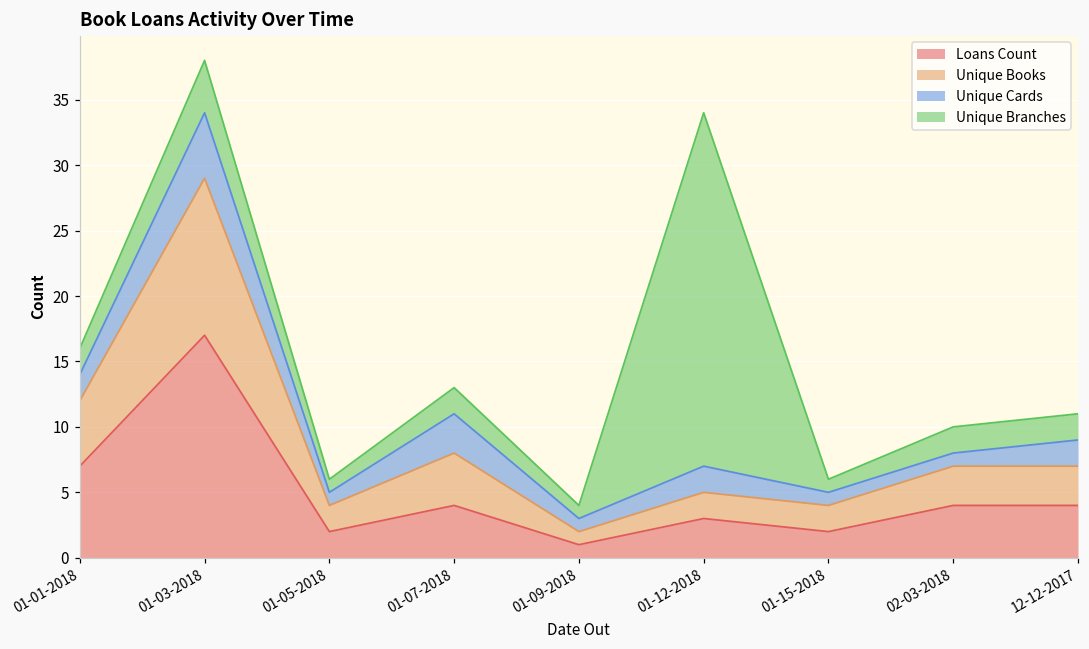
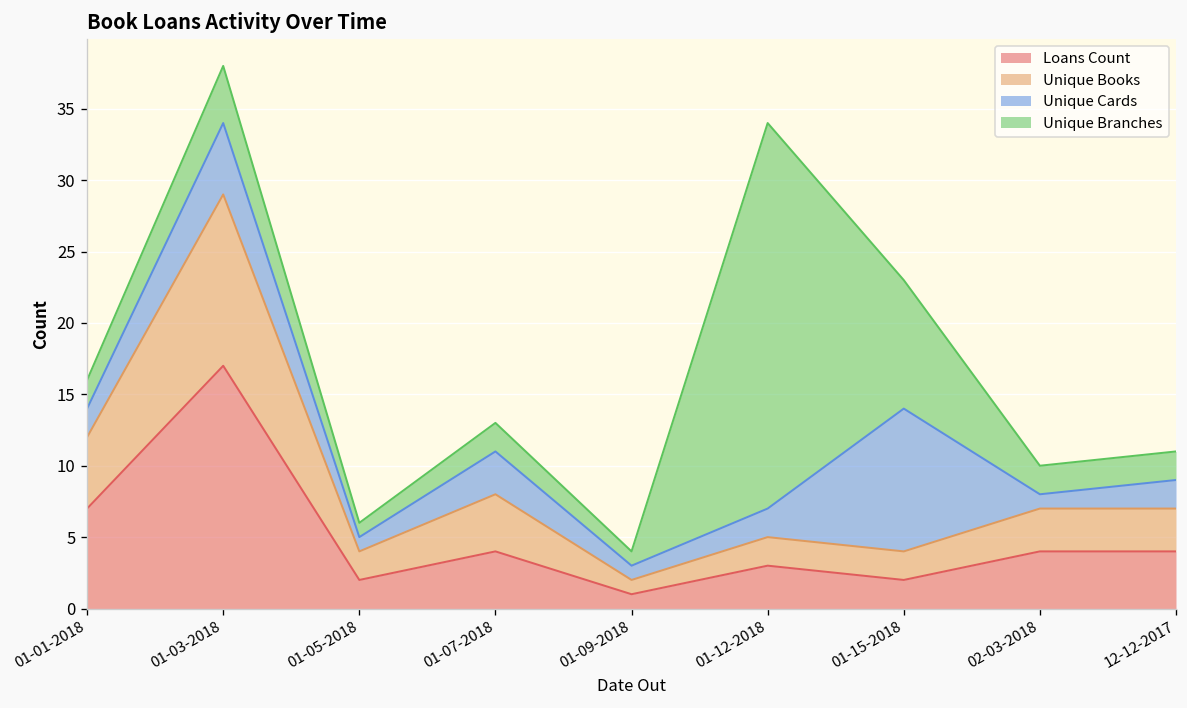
Unique Cards, 01-15-2018: 1 -> 10
Unique Branches, 01-15-2018: 1 -> 9
